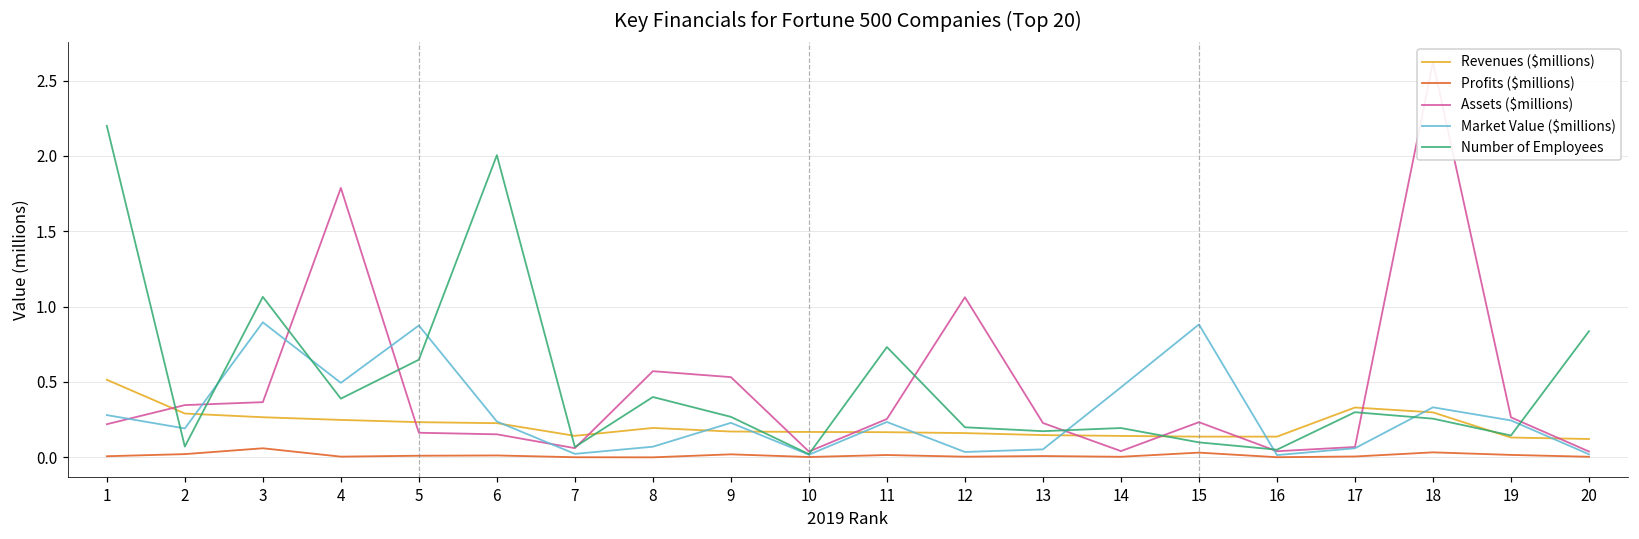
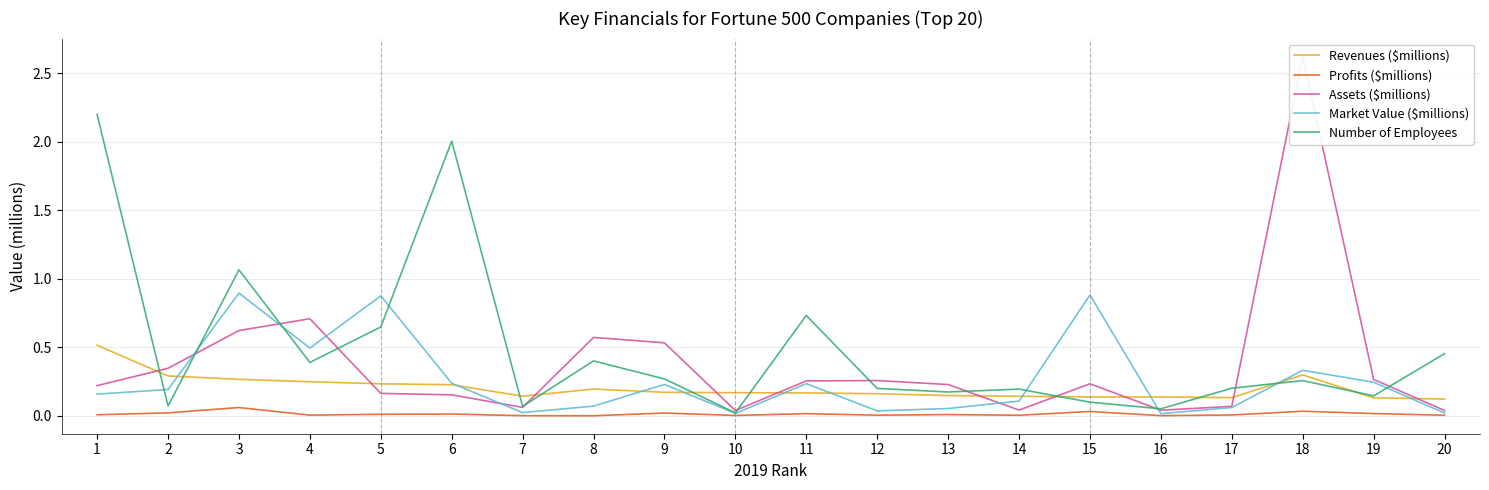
Market Value ($millions), 1: 0.28 -> 0.16
Assets ($millions), 3: 0.37 -> 0.62
Assets ($millions), 4: 1.79 -> 0.71
Assets ($millions), 12: 1.06 -> 0.26
Market Value ($millions), 14: 0.46 -> 0.11
Revenues ($millions), 17: 0.33 -> 0.13
Number of Employees, 17: 0.30 -> 0.20
Number of Employees, 20: 0.84 -> 0.45
